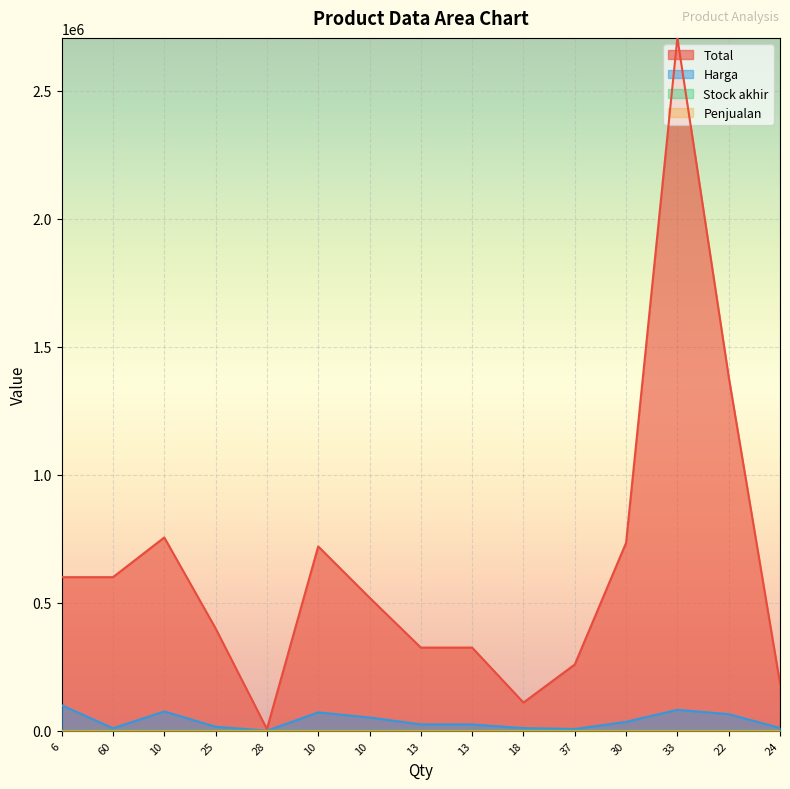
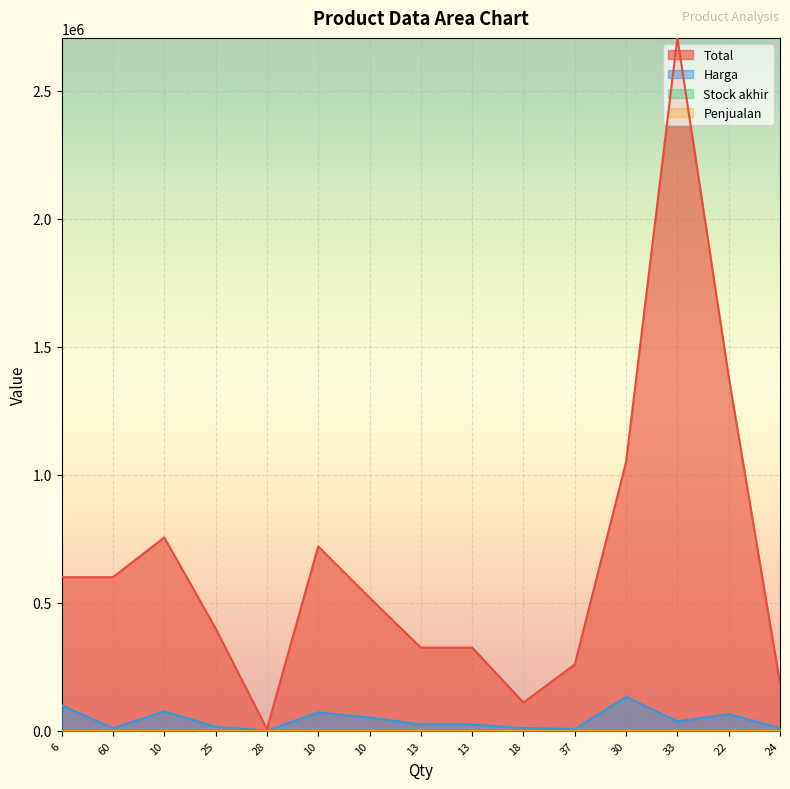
Total, 30: 730000 -> 1050000
Harga, 30: 40000 -> 130000
Harga, 33: 80000 -> 40000
